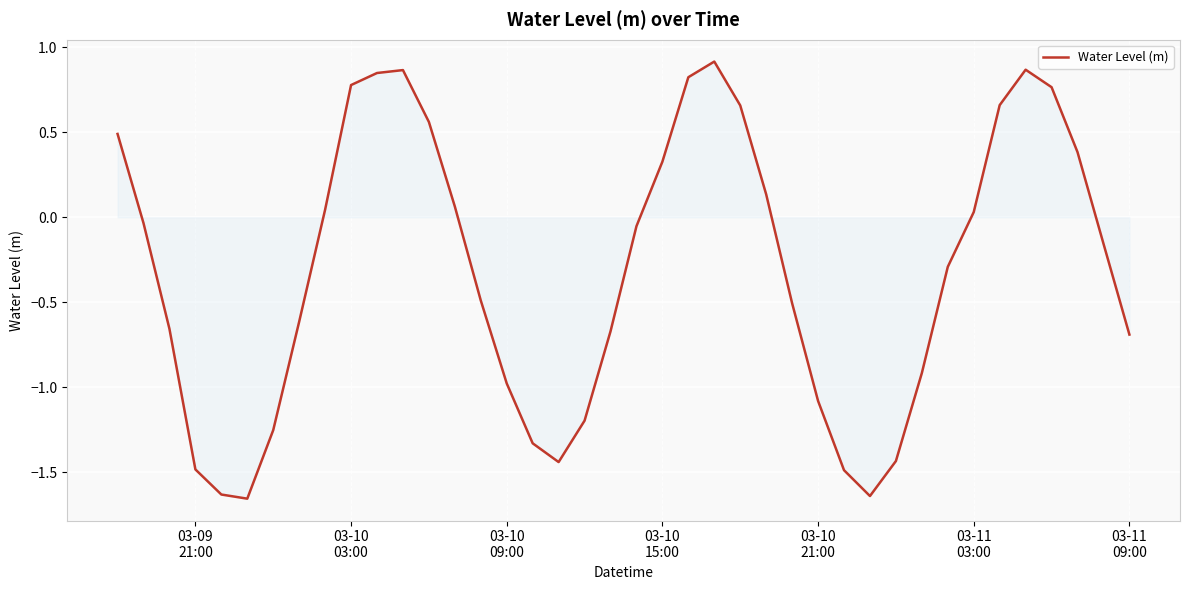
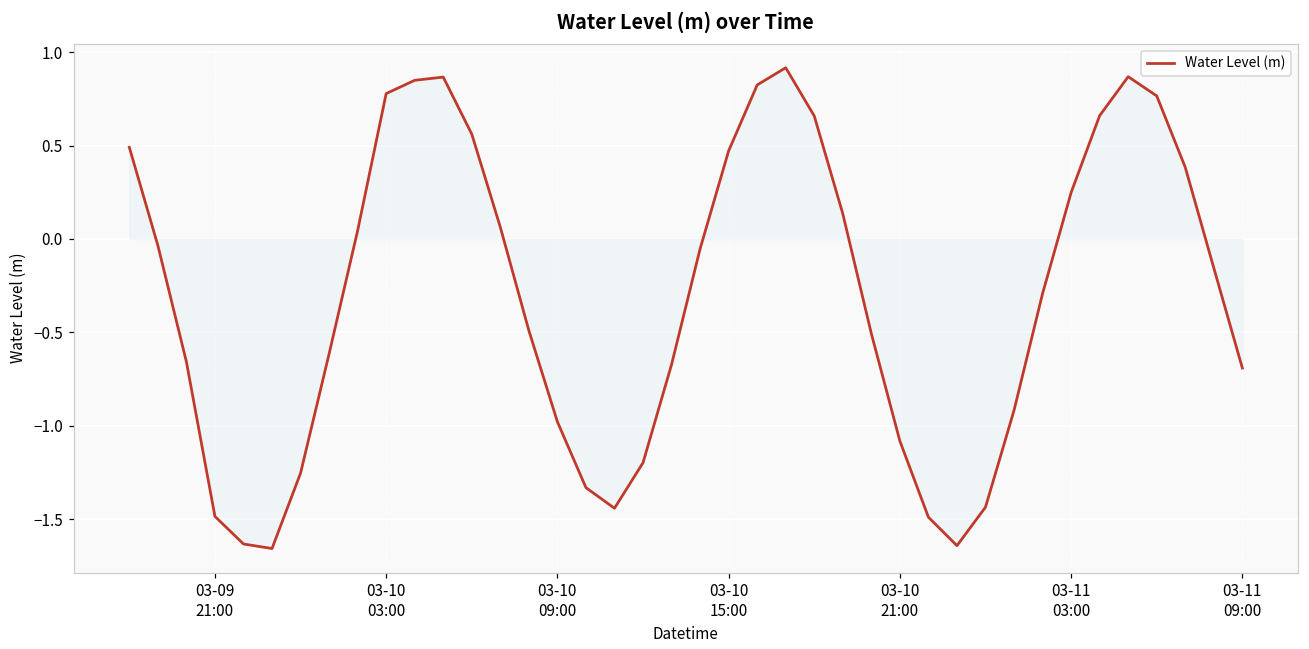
Water Level (m), 03-10 15:00: 0.33 -> 0.47
Water Level (m), 03-11 03:00: 0.03 -> 0.25
